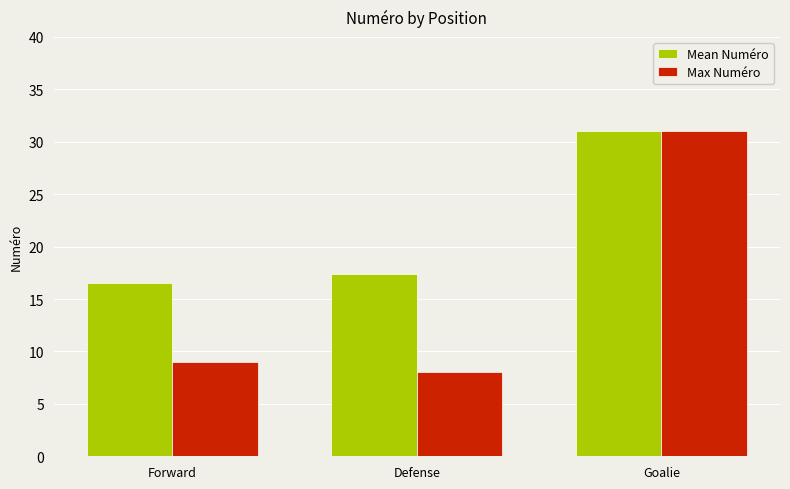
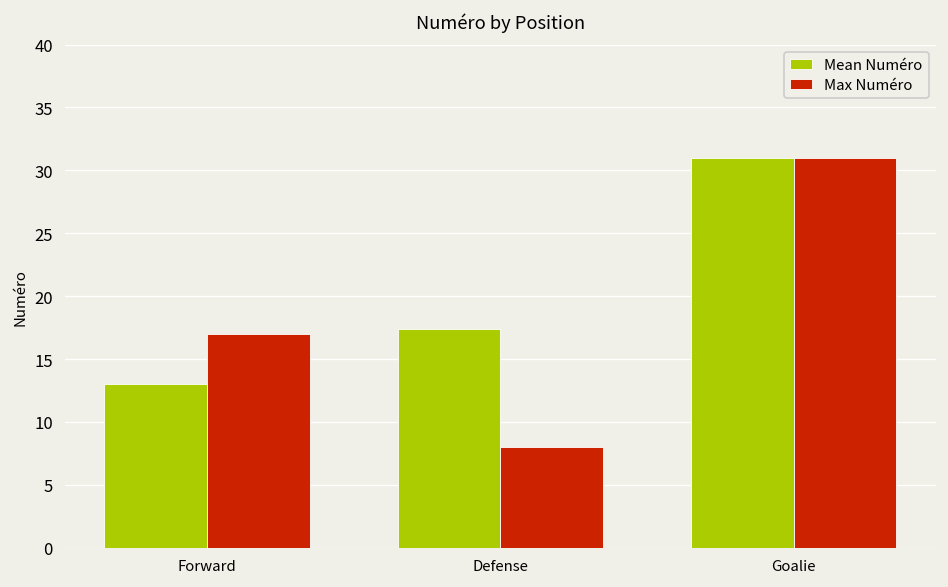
Mean Numéro, Forward: 16.5 -> 13.0
Max Numéro, Forward: 9 -> 17
